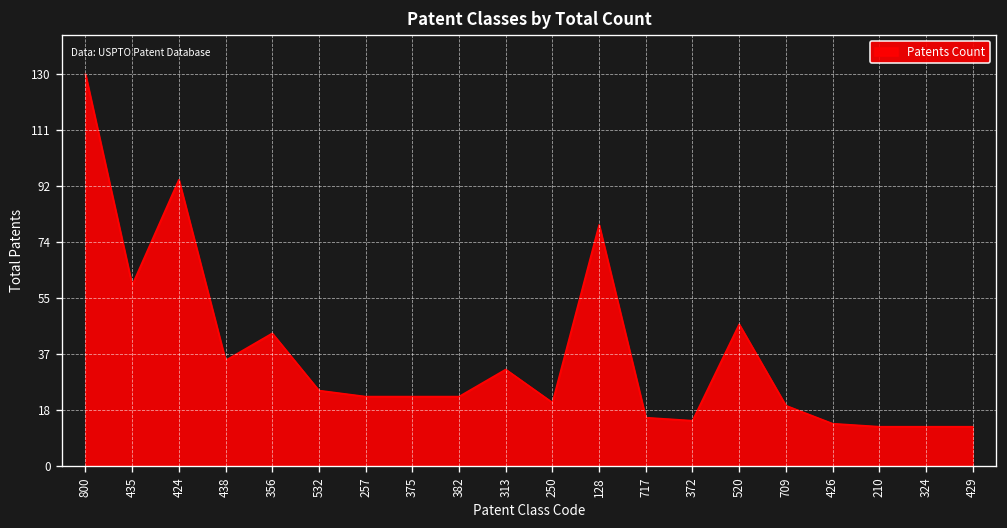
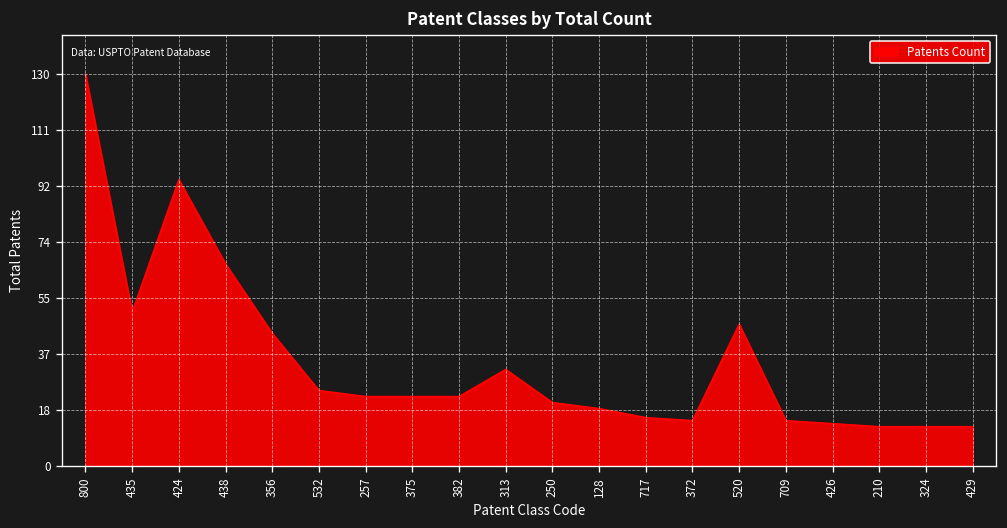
435: 60 -> 51
438: 35 -> 67
128: 80 -> 19
709: 20 -> 15
